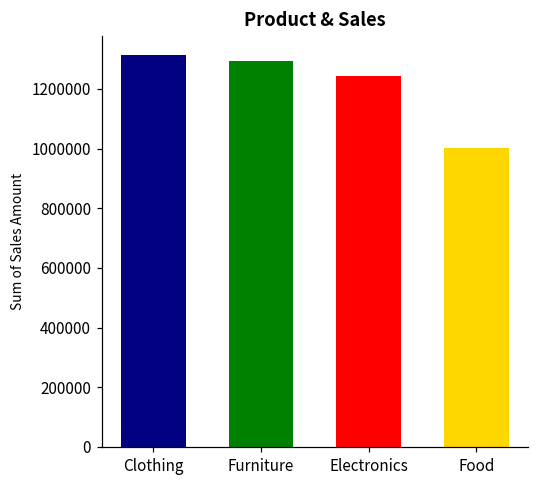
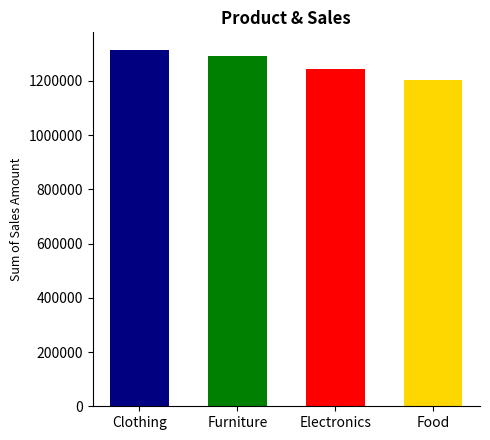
Food: 1000000 -> 1200000
